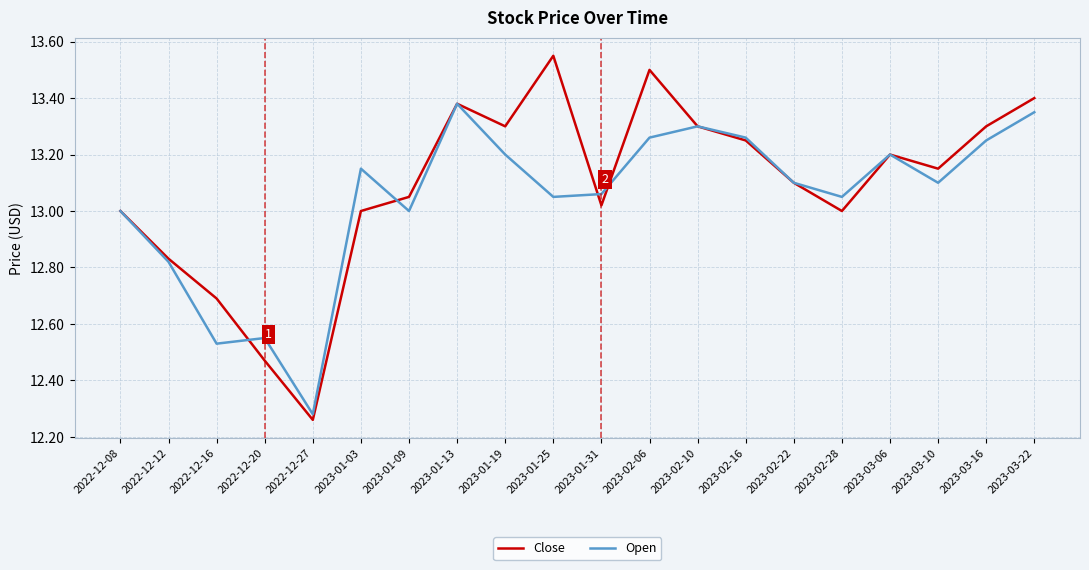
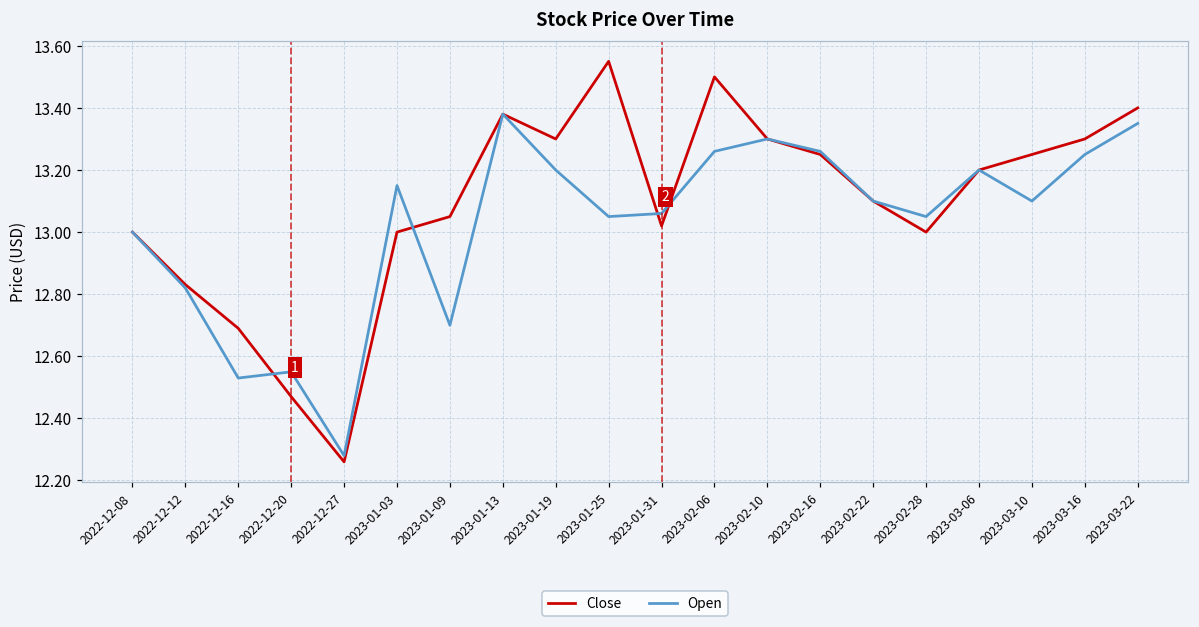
Open, 2023-01-09: 13.0 -> 12.7
Close, 2023-03-10: 13.15 -> 13.25
